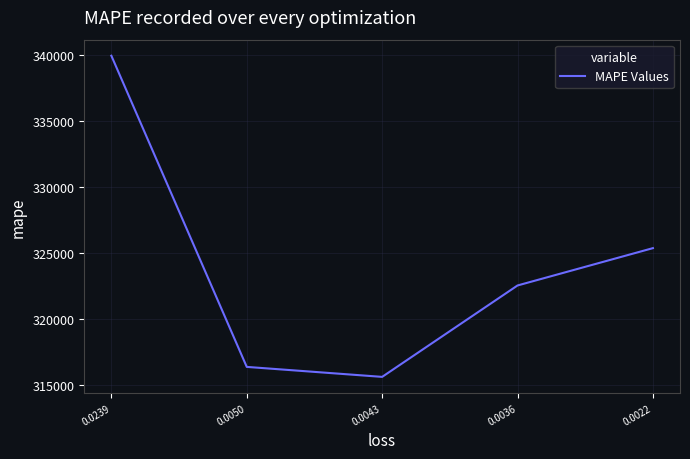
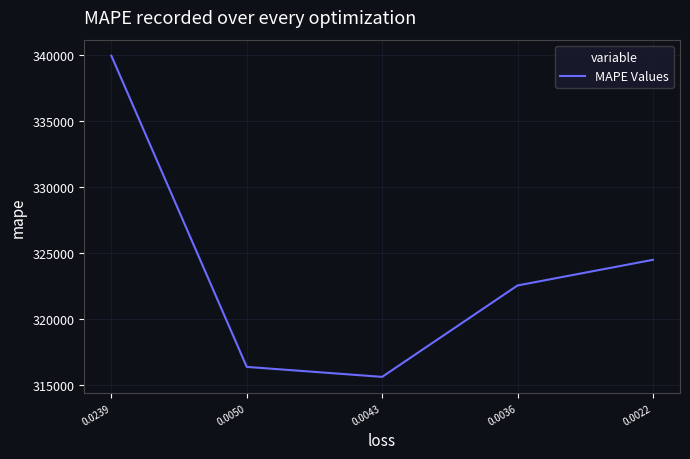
0.0022: 325400 -> 324500
